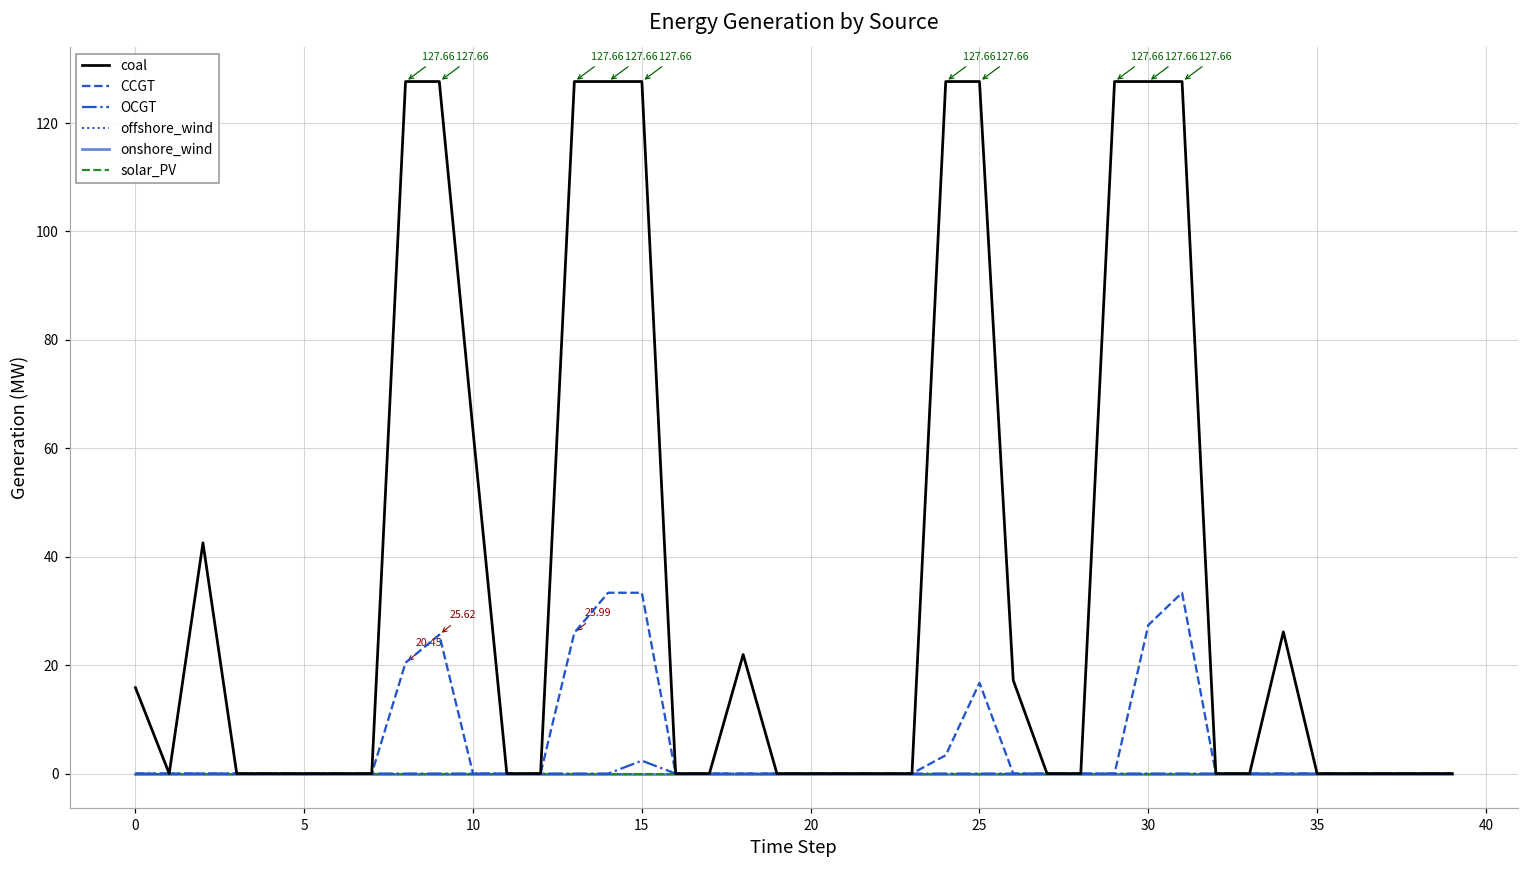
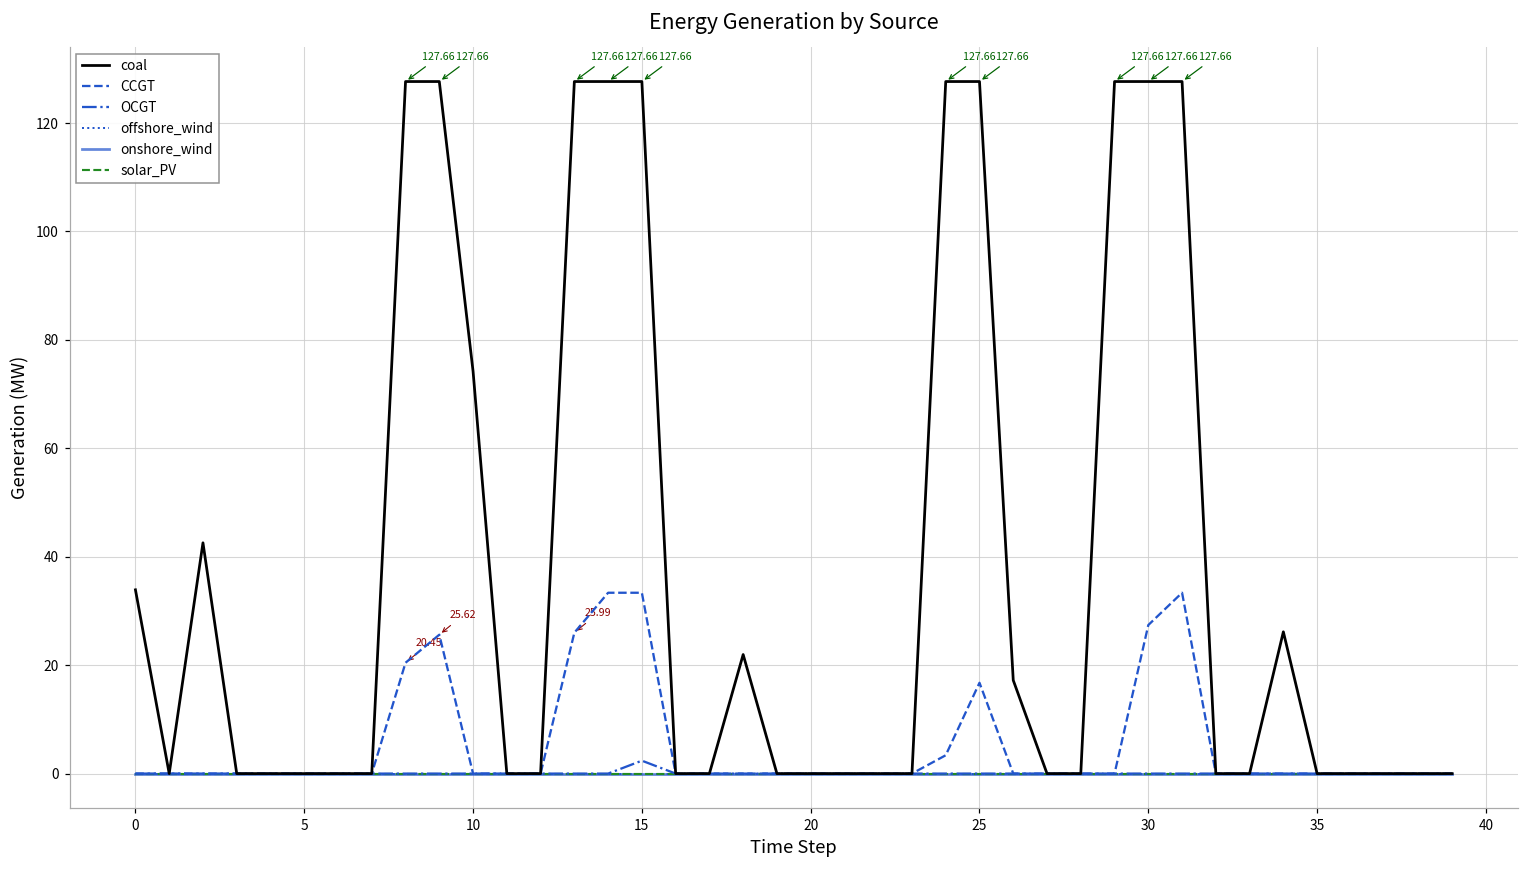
coal, 0: 16 -> 34
coal, 10: 63 -> 74
